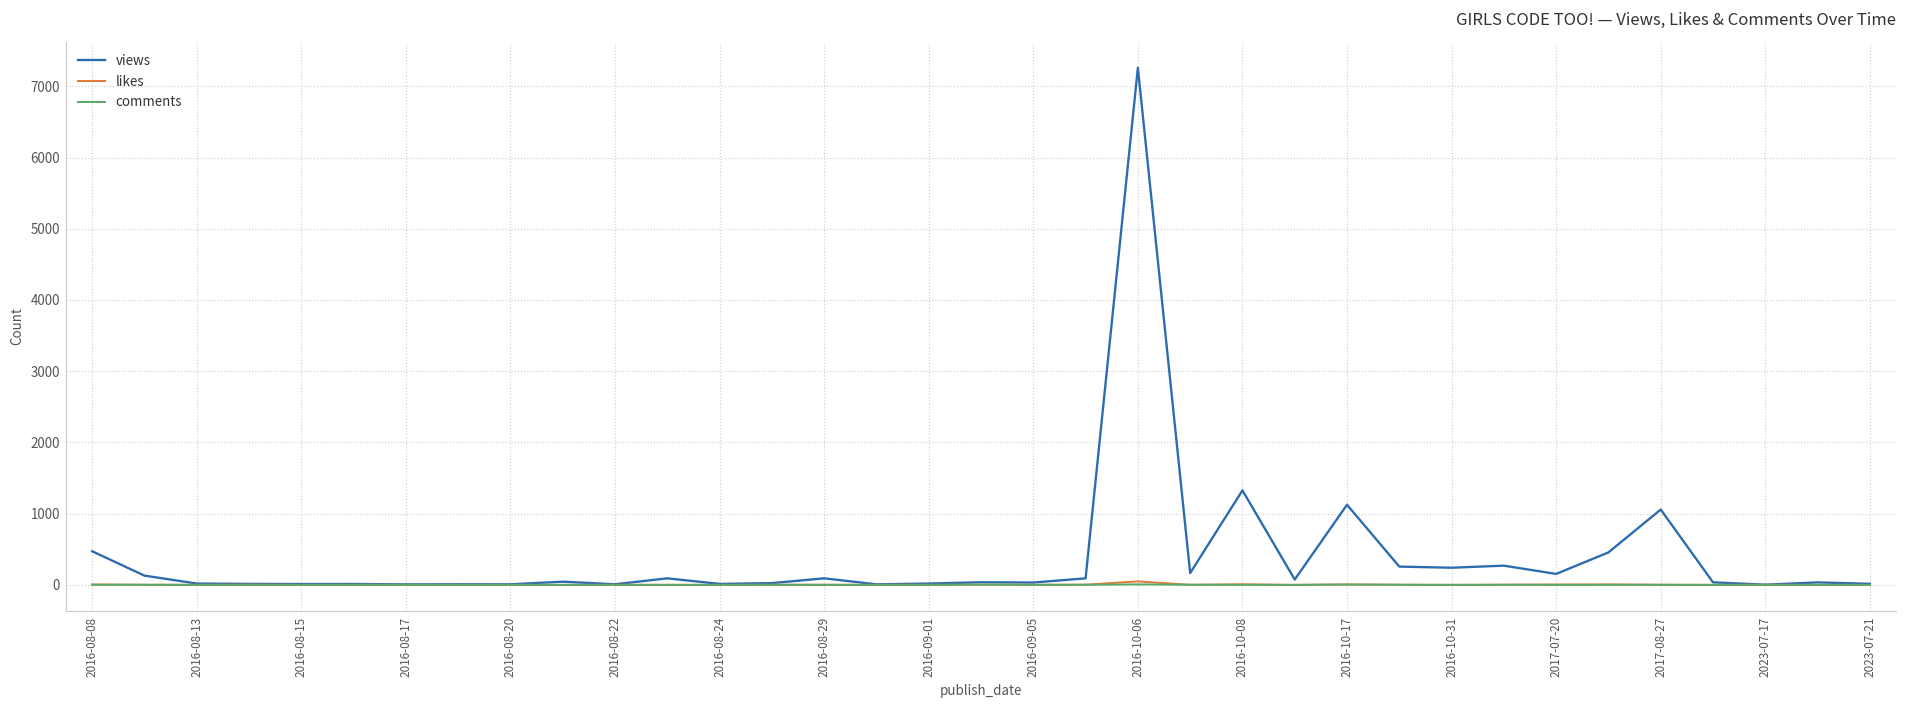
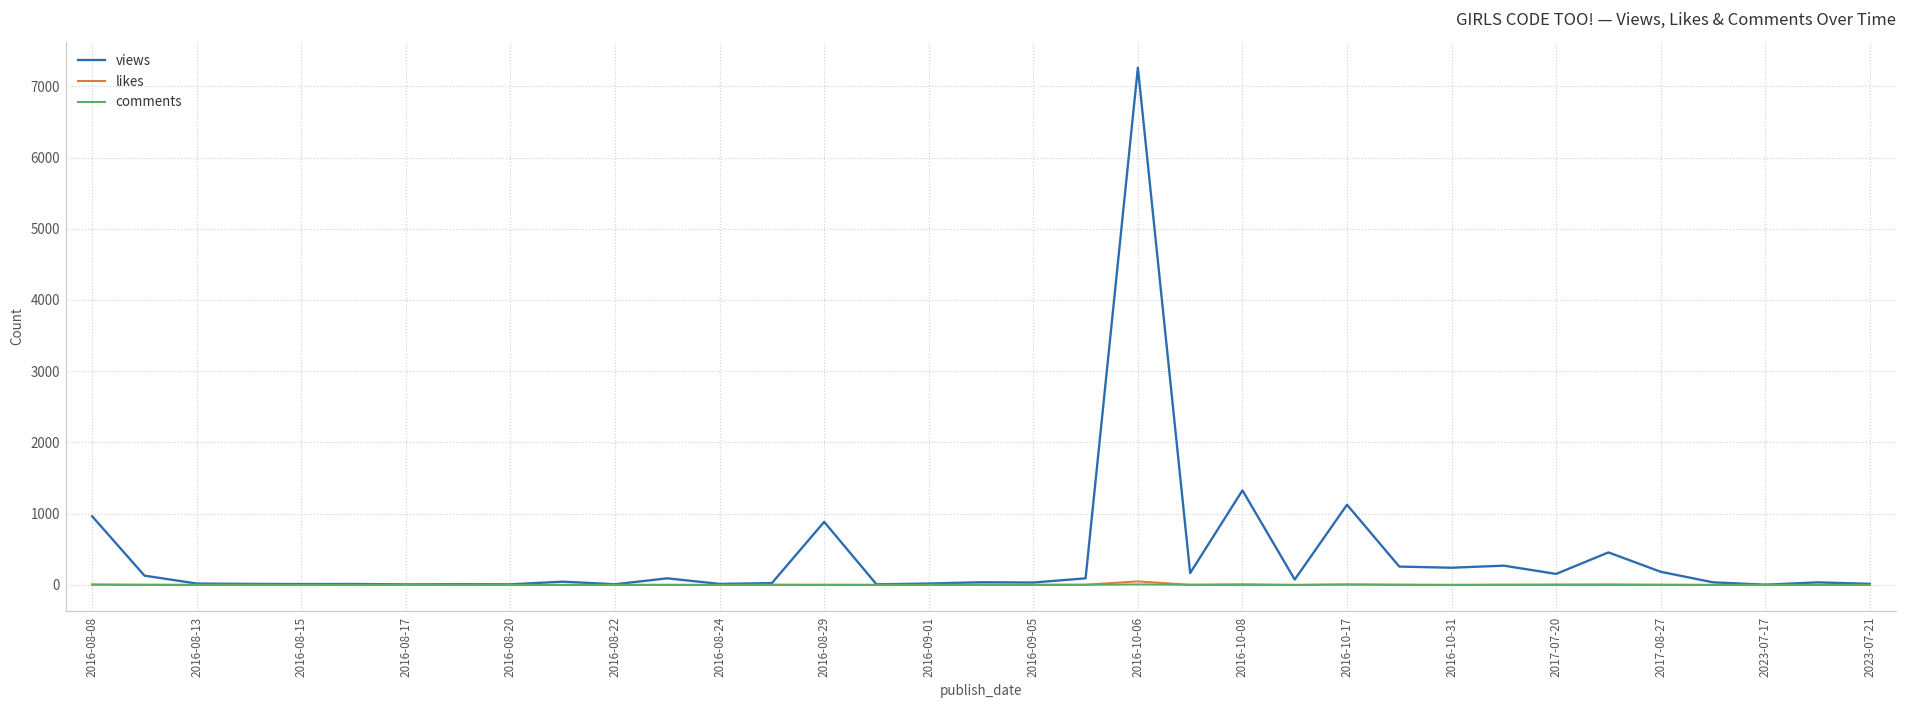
views, 2016-08-08: 500 -> 1000
views, 2016-08-29: 100 -> 900
views, 2017-08-27: 1100 -> 200
